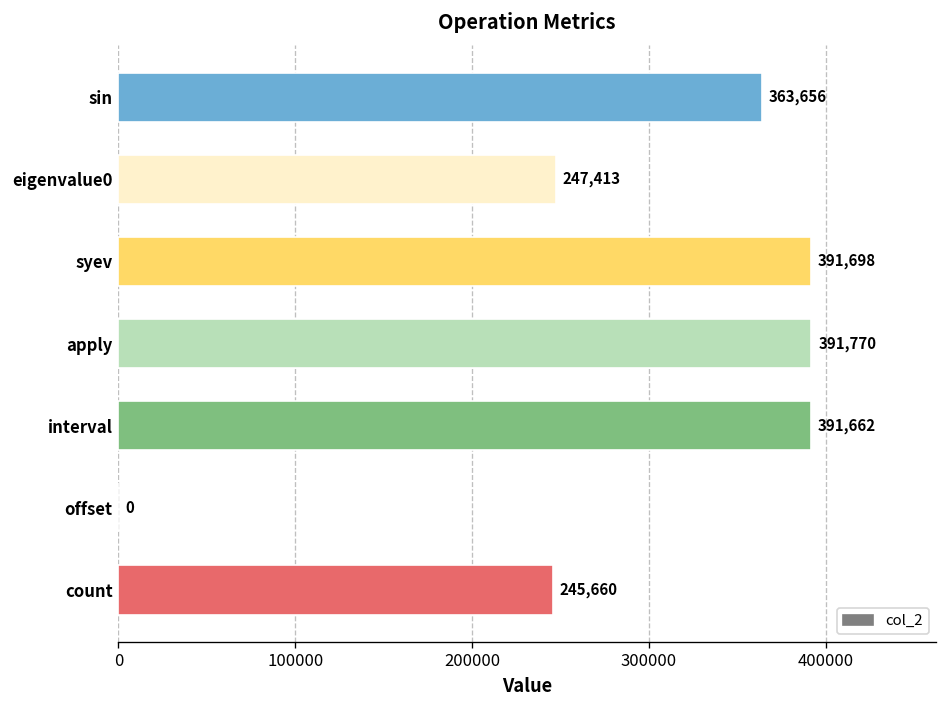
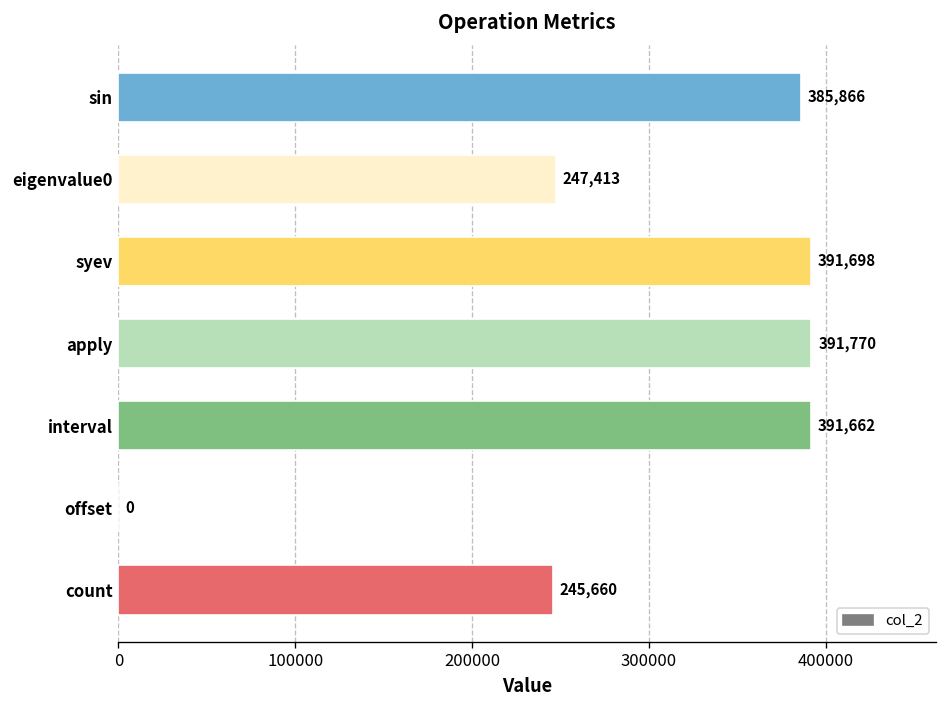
sin: 363,656 -> 385,866
